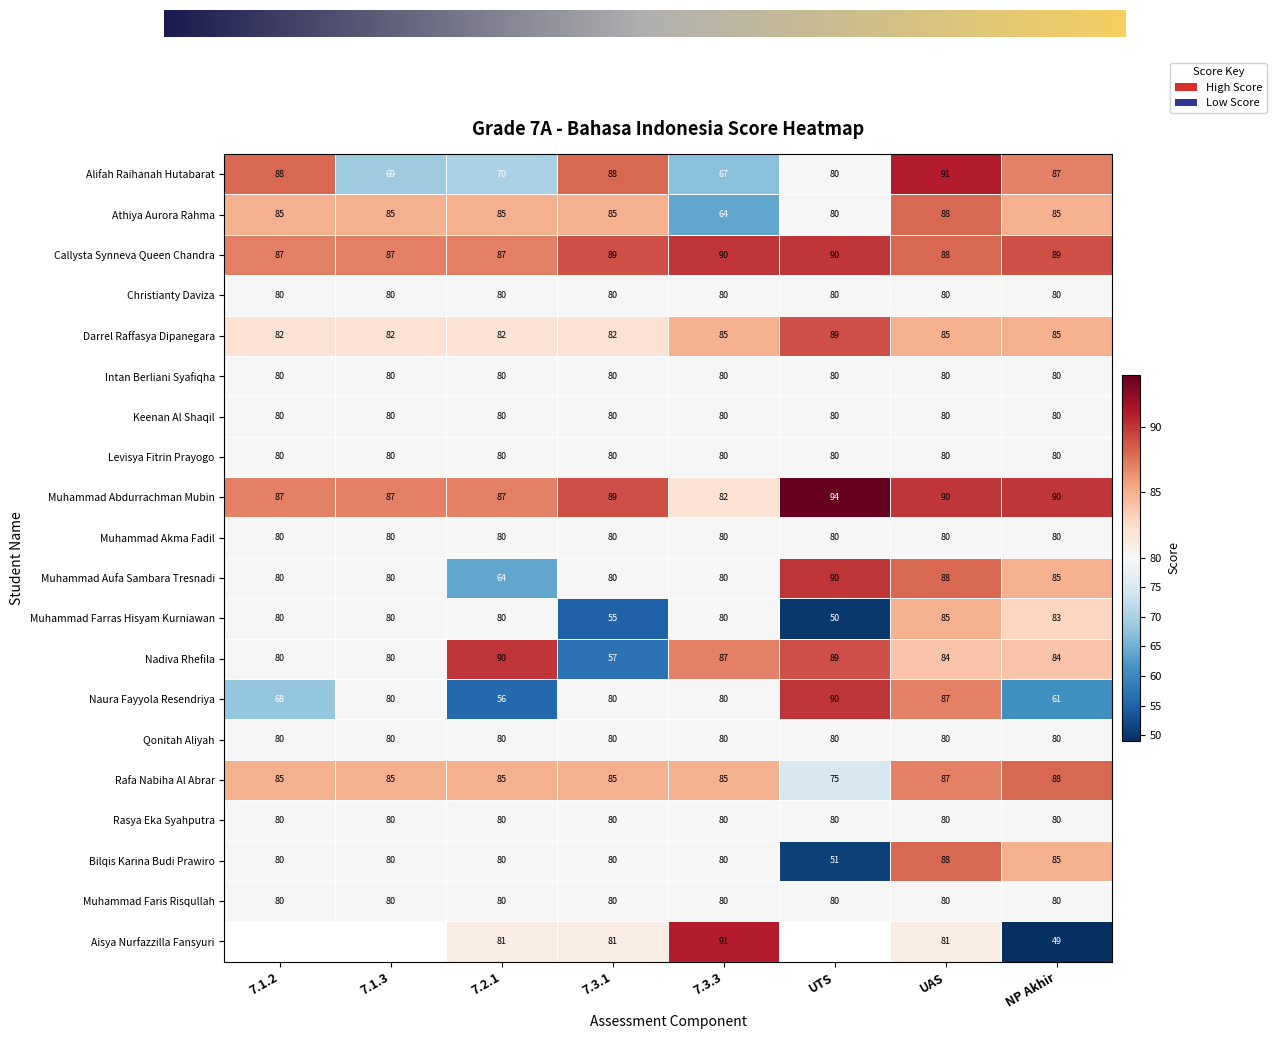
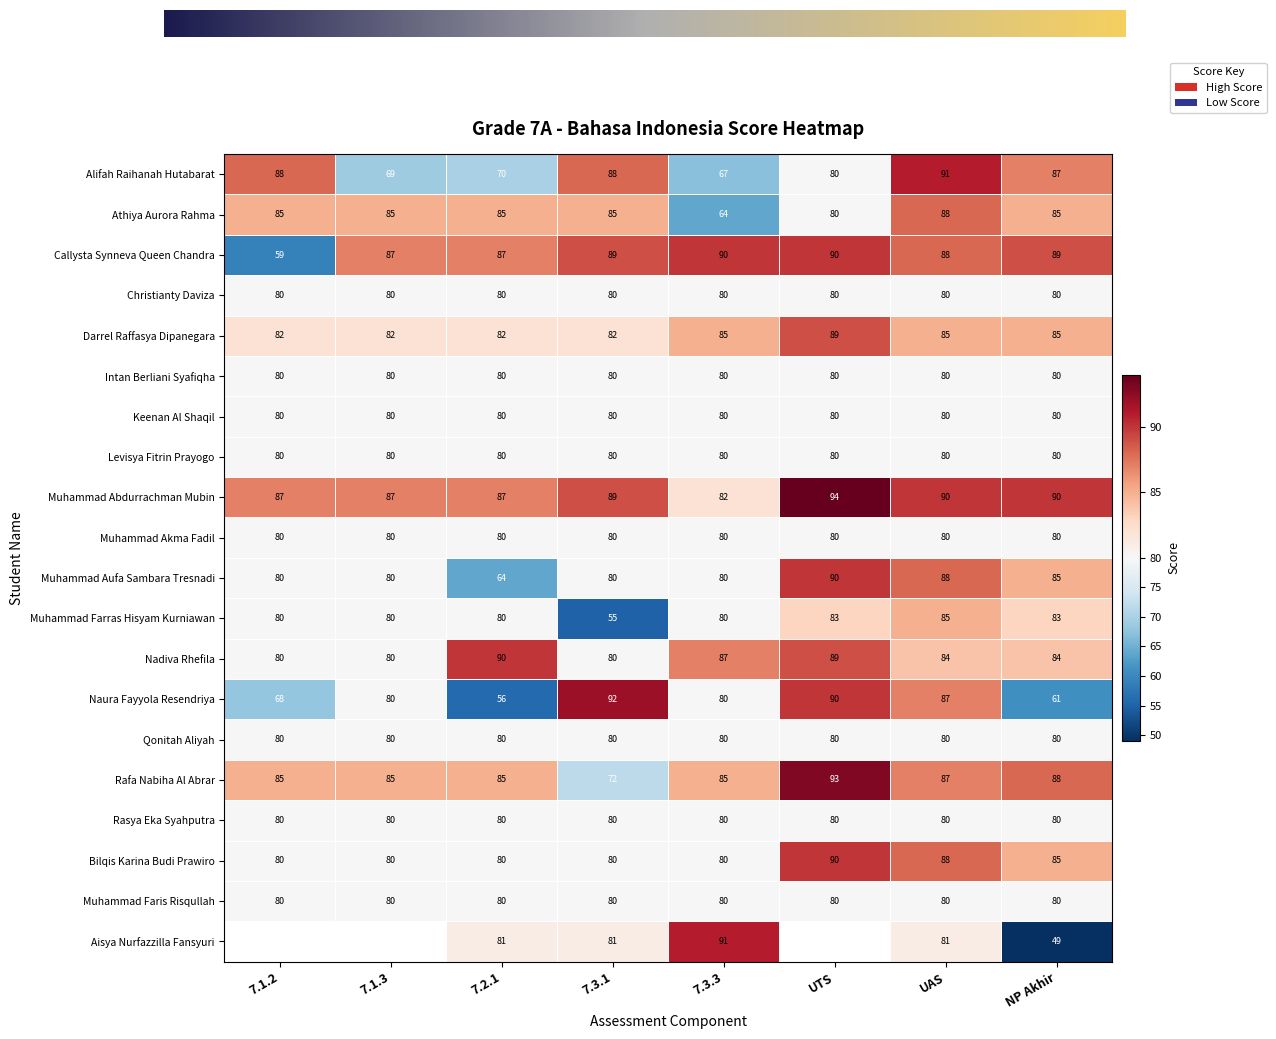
Callysta Synneva Queen Chandra, 7.1.2: 87 -> 59
Muhammad Farras Hisyam Kurniawan, UTS: 50 -> 83
Nadiva Rhefila, 7.3.1: 57 -> 80
Naura Fayyola Resendriya, 7.3.1: 80 -> 92
Rafa Nabiha Al Abrar, 7.3.1: 85 -> 72
Rafa Nabiha Al Abrar, UTS: 75 -> 93
Bilqis Karina Budi Prawiro, UTS: 51 -> 90
